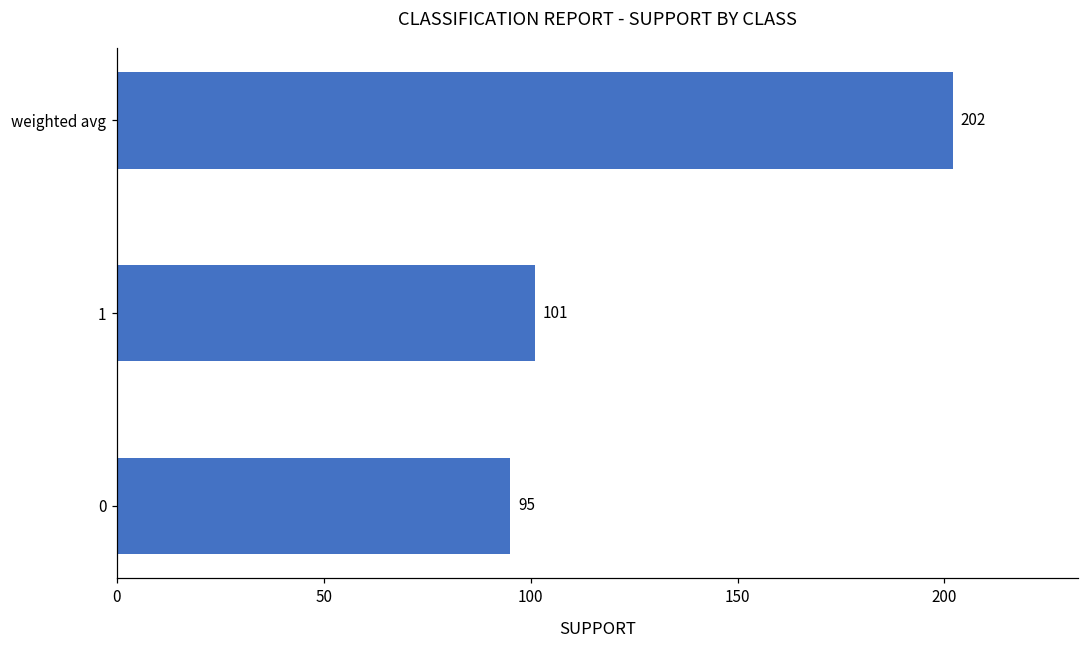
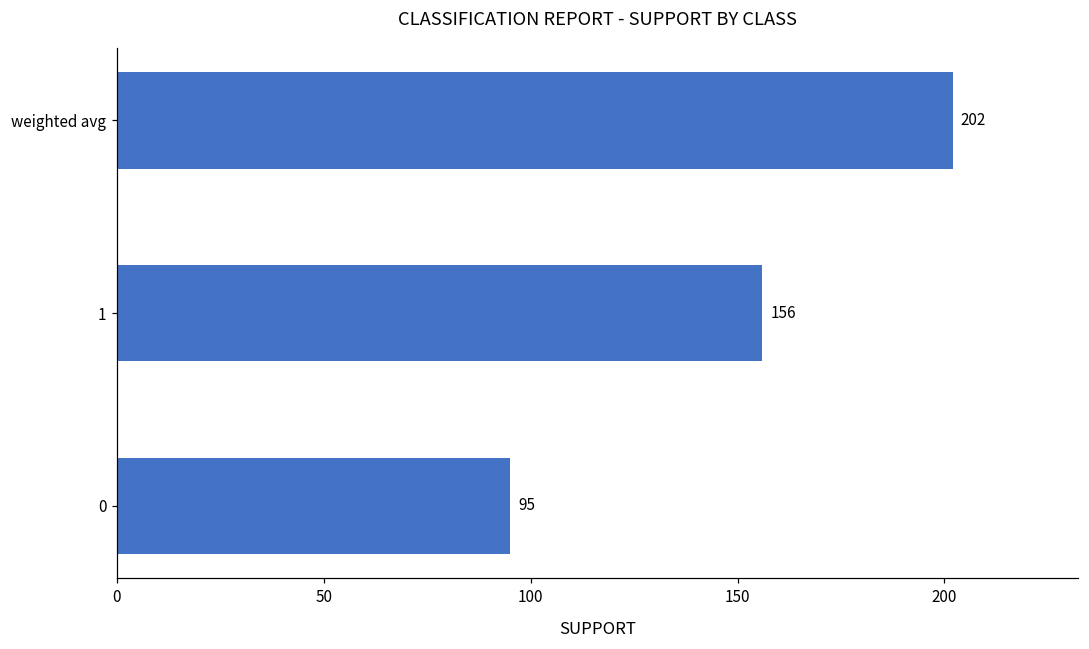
1: 101 -> 156
